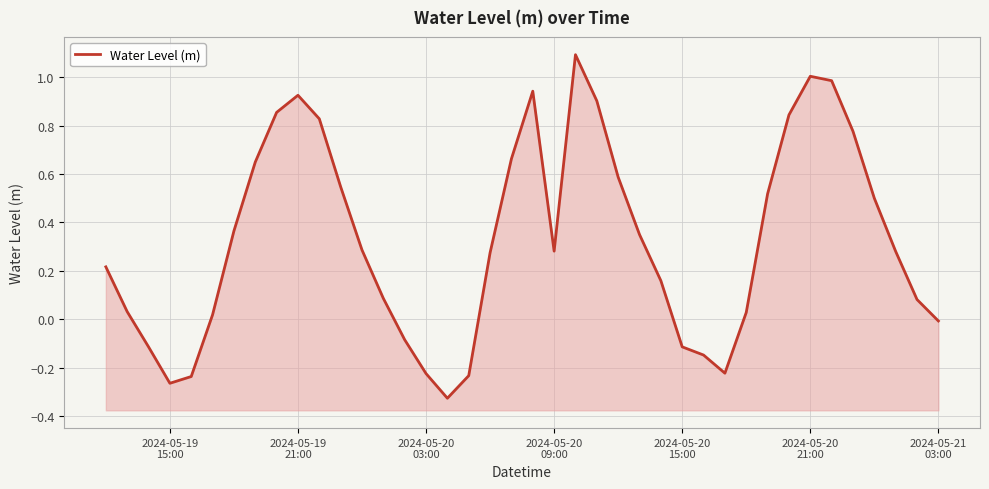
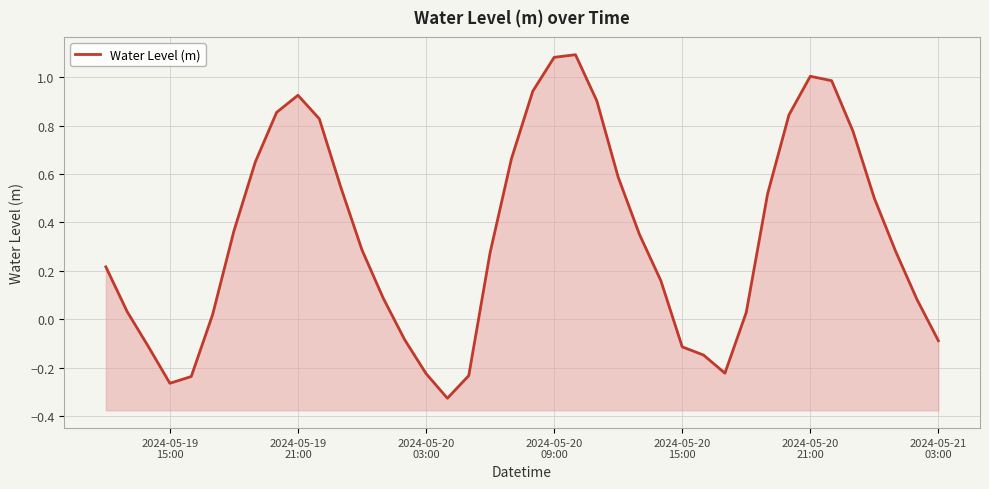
2024-05-20 09:00: 0.28 -> 1.08
2024-05-21 03:00: -0.01 -> -0.09
